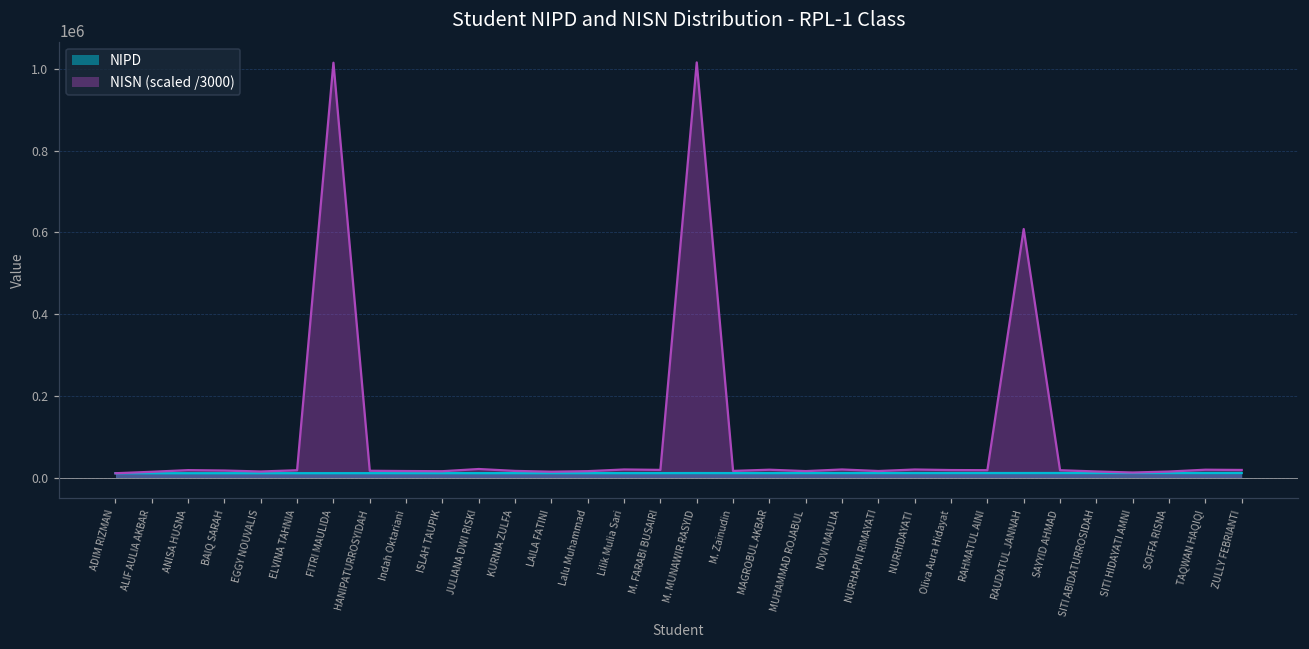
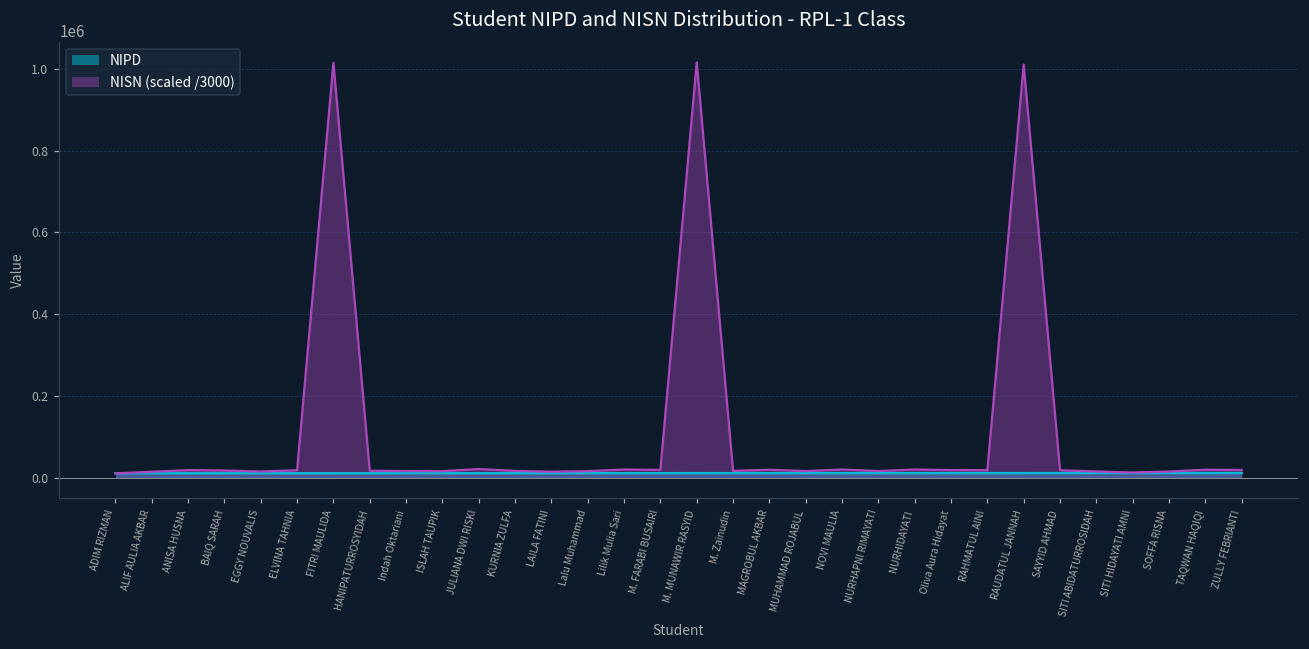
NISN (scaled /3000), RAUDATUL JANNAH: 610000 -> 1010000
